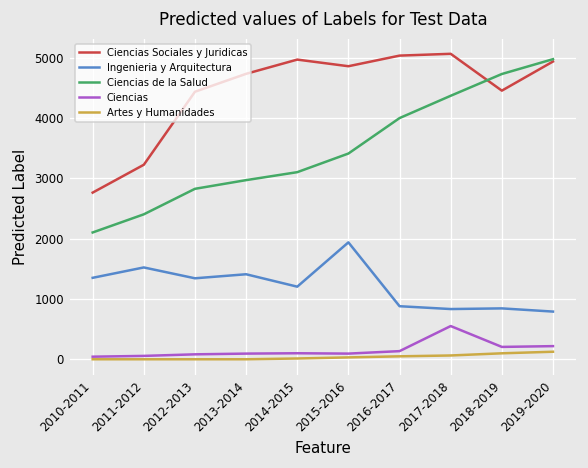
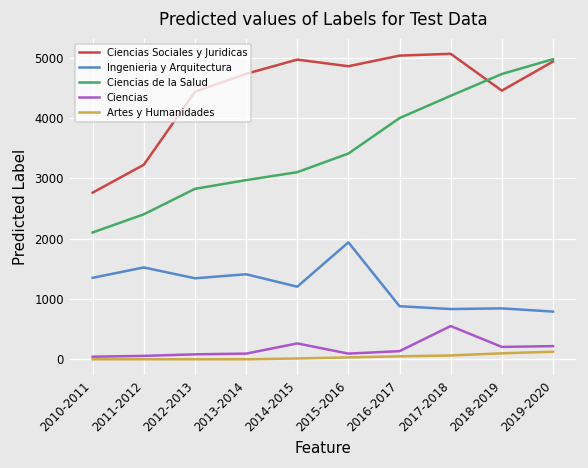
Ciencias, 2014-2015: 100 -> 300
